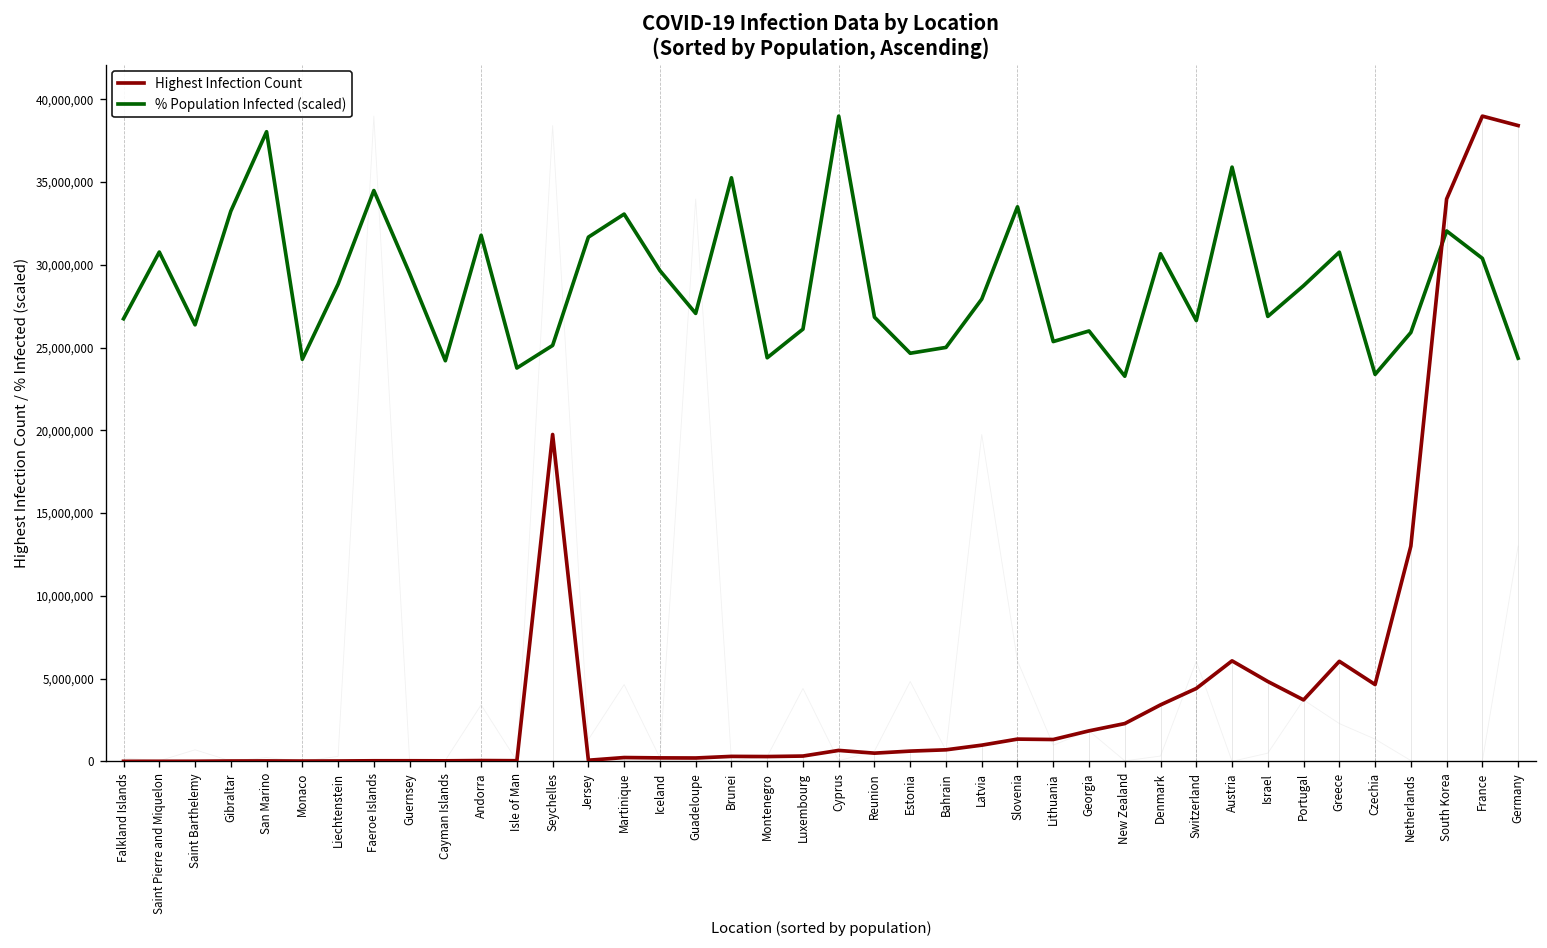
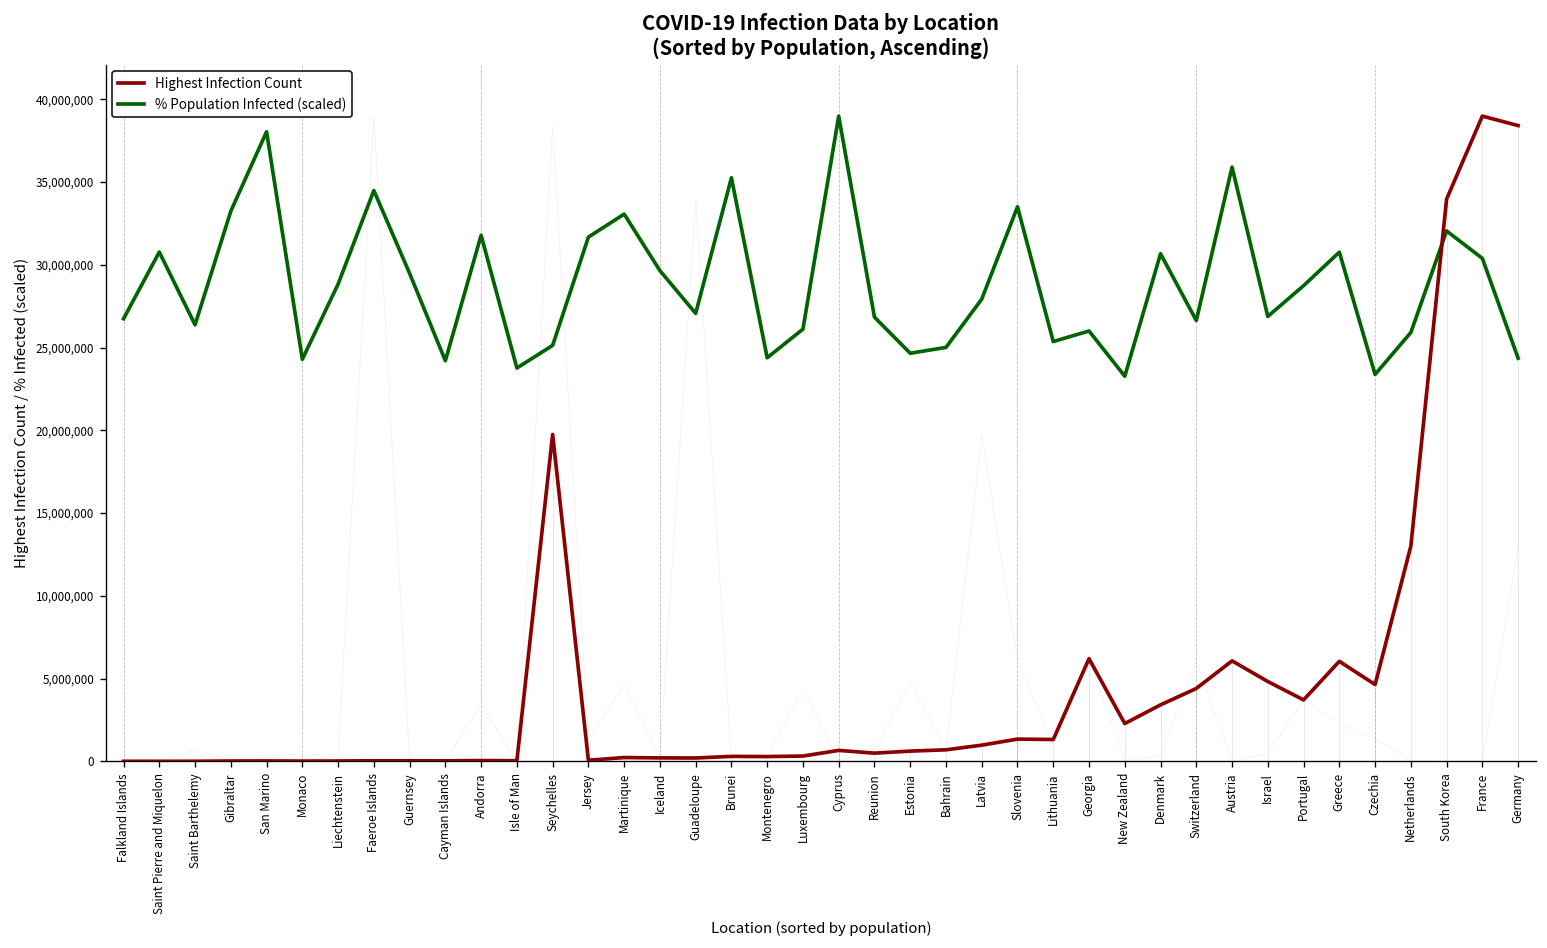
Highest Infection Count, Georgia: 1,800,000 -> 6,200,000
